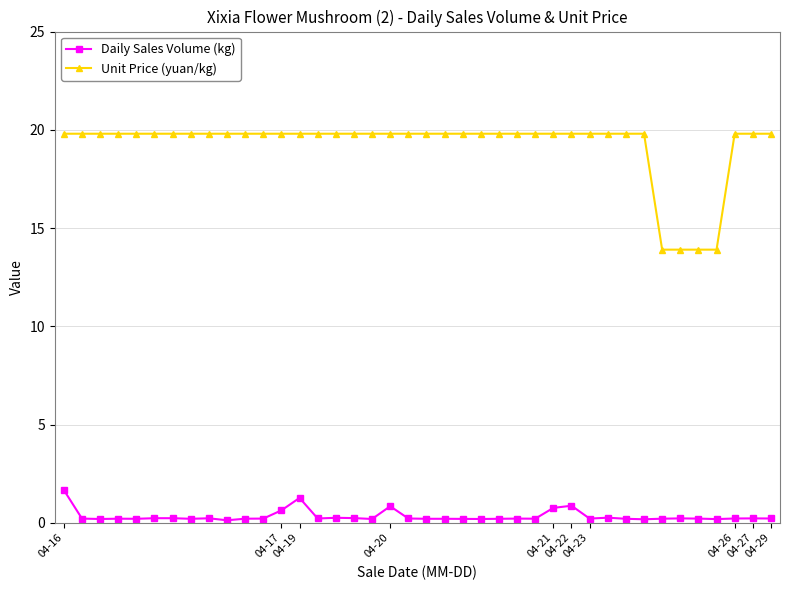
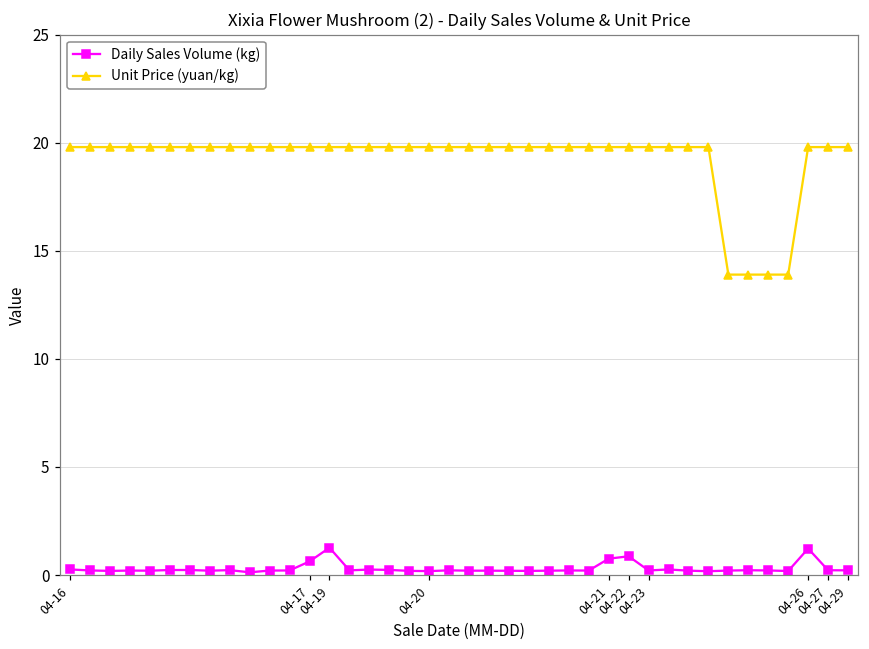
Daily Sales Volume (kg), 04-16: 1.7 -> 0.3
Daily Sales Volume (kg), 04-20: 0.8 -> 0.2
Daily Sales Volume (kg), 04-26: 0.2 -> 1.2
